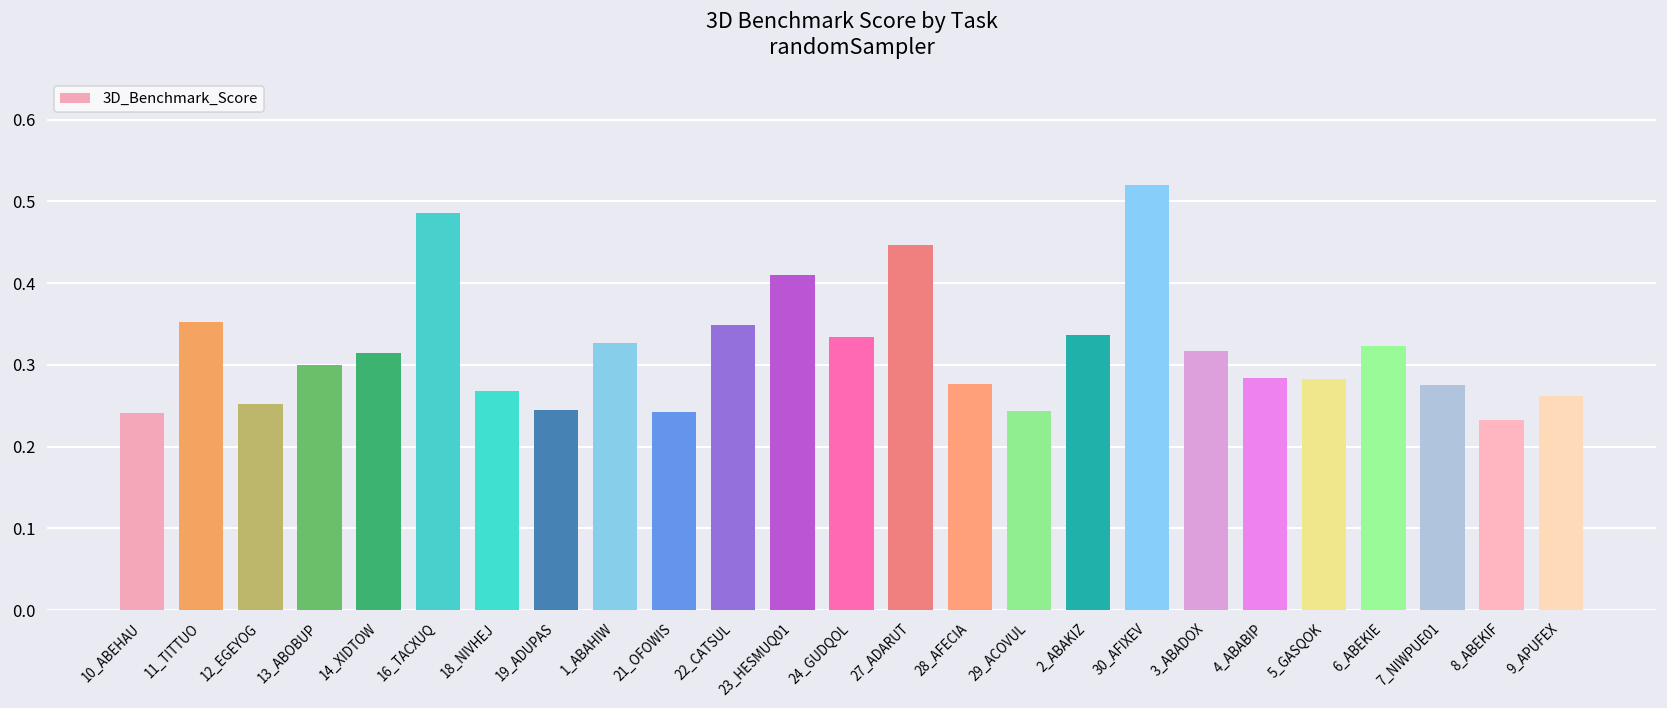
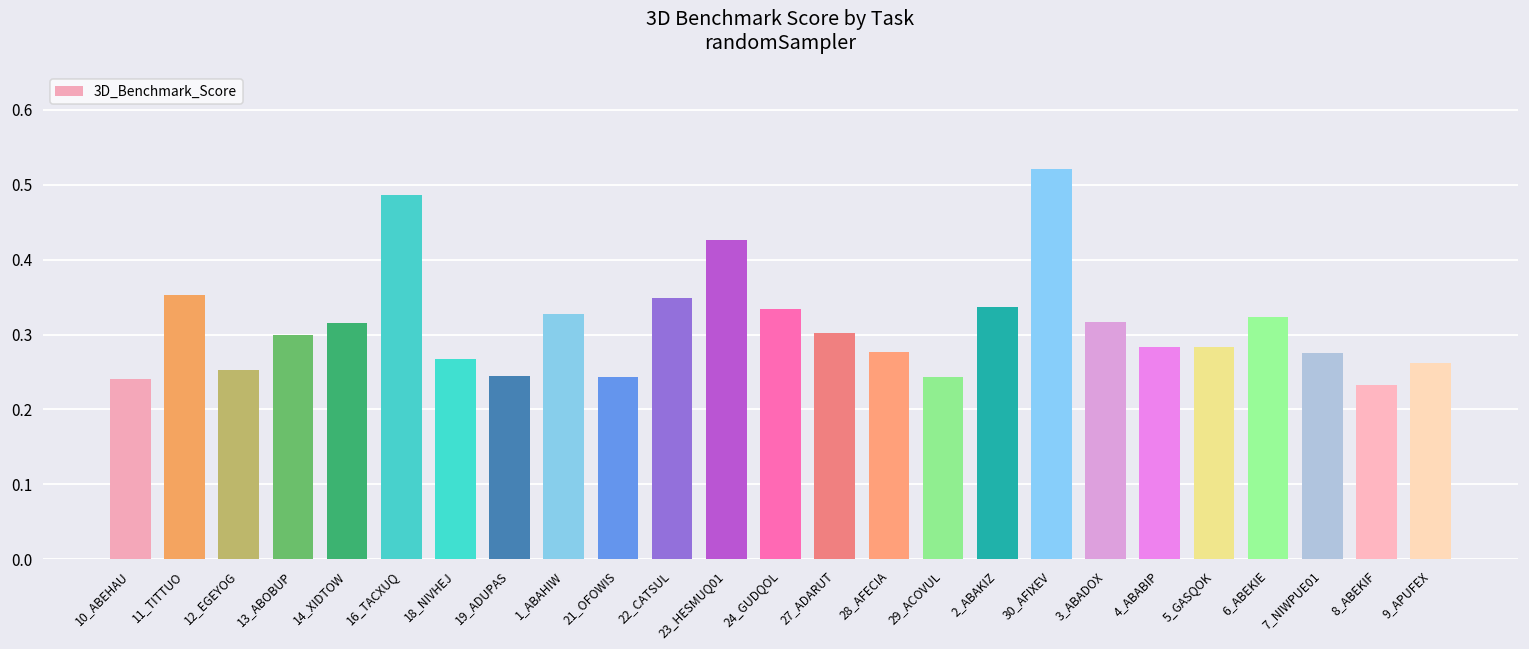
23_HESMUQ01: 0.41 -> 0.43
27_ADARUT: 0.45 -> 0.30
